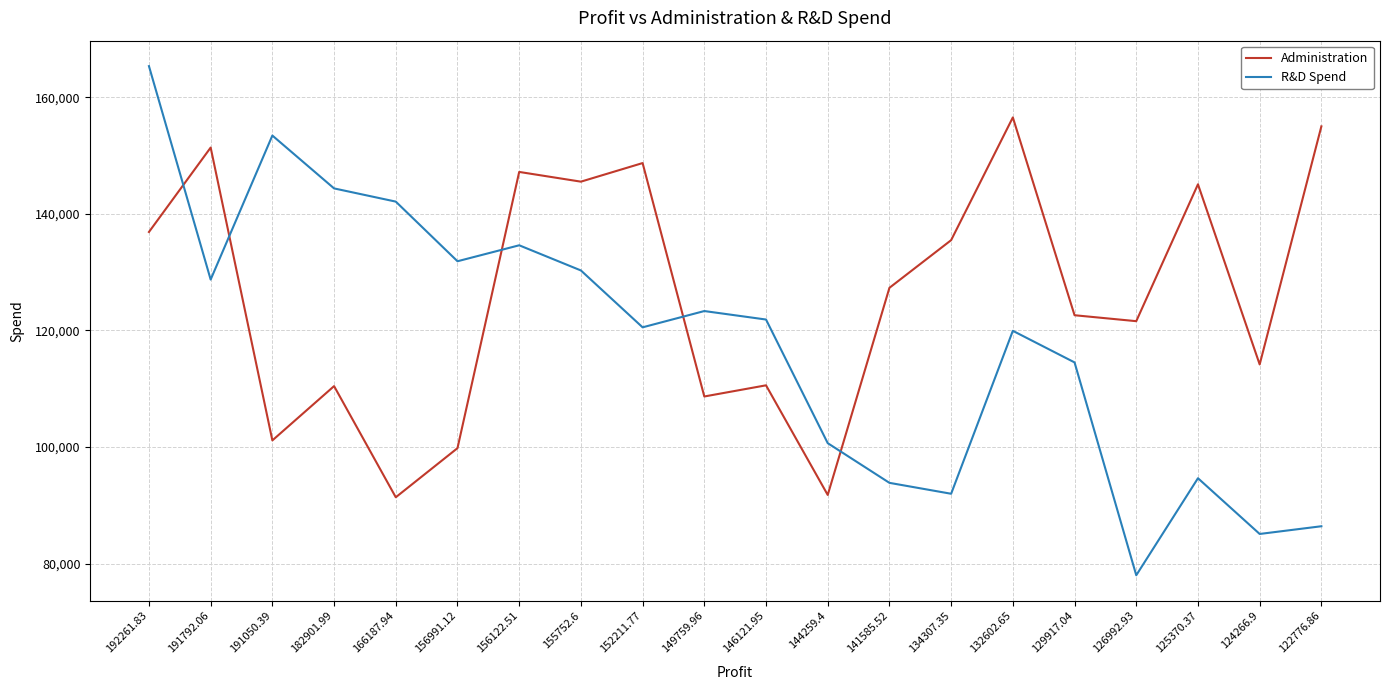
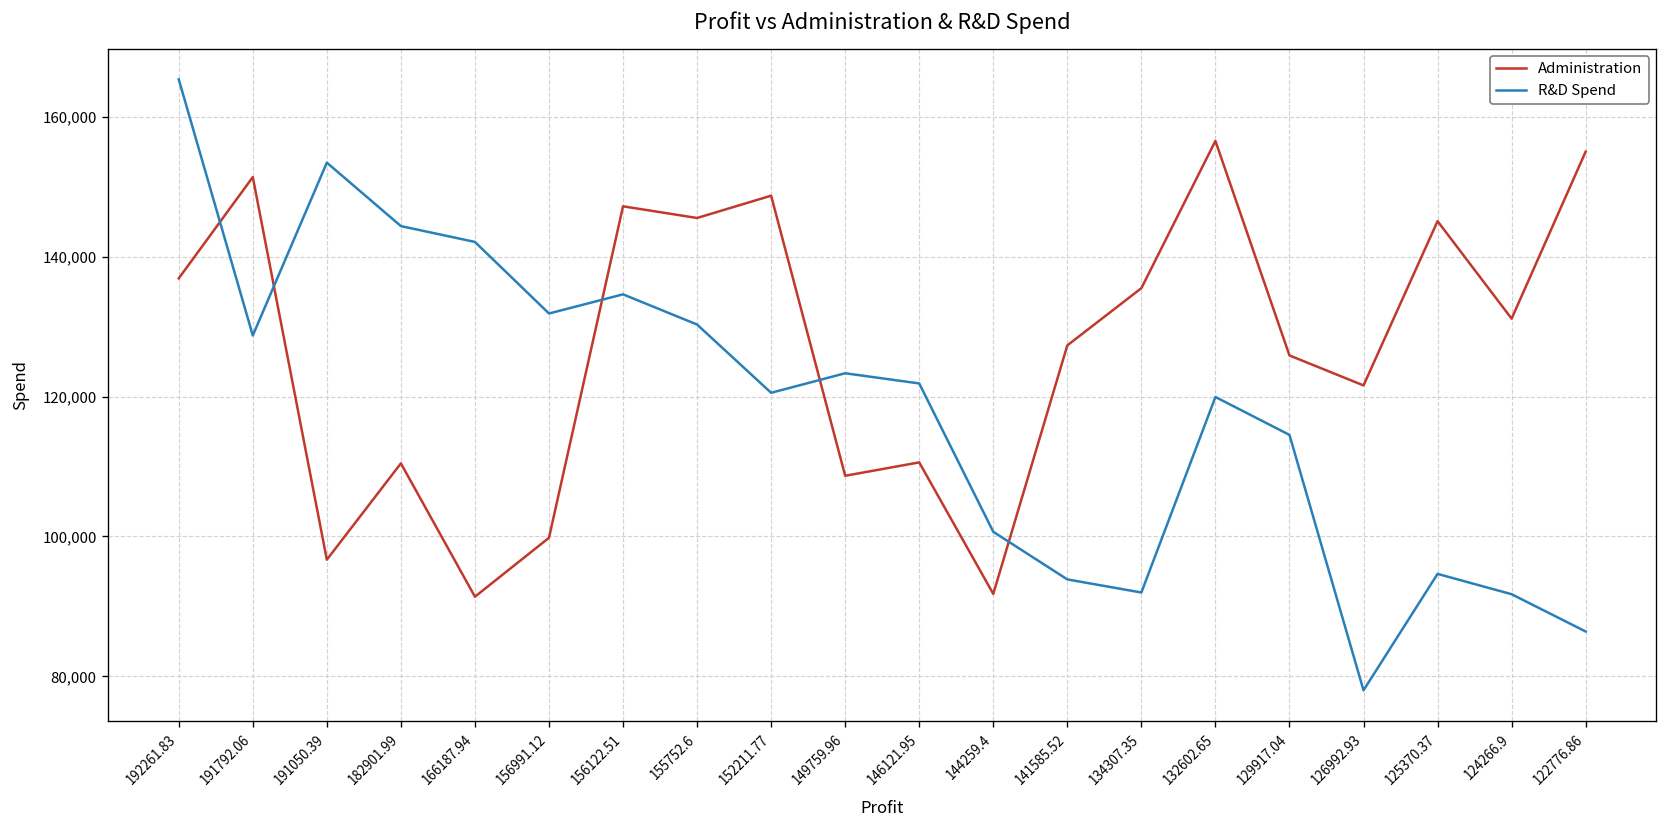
Administration, 191050.39: 101,000 -> 97,000
Administration, 129917.04: 123,000 -> 126,000
Administration, 124266.9: 114,000 -> 131,000
R&D Spend, 124266.9: 85,000 -> 92,000
